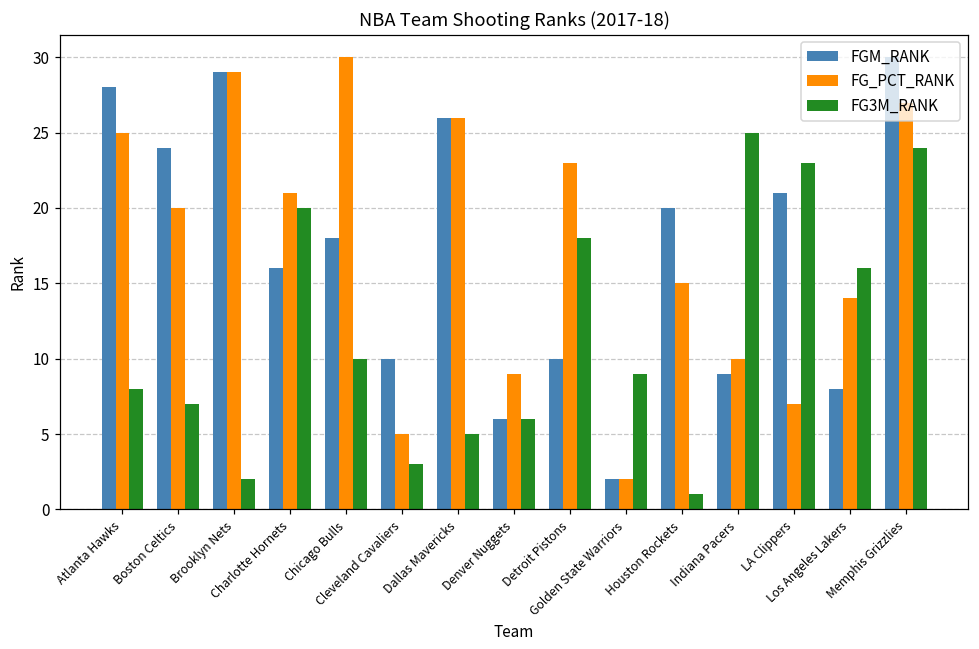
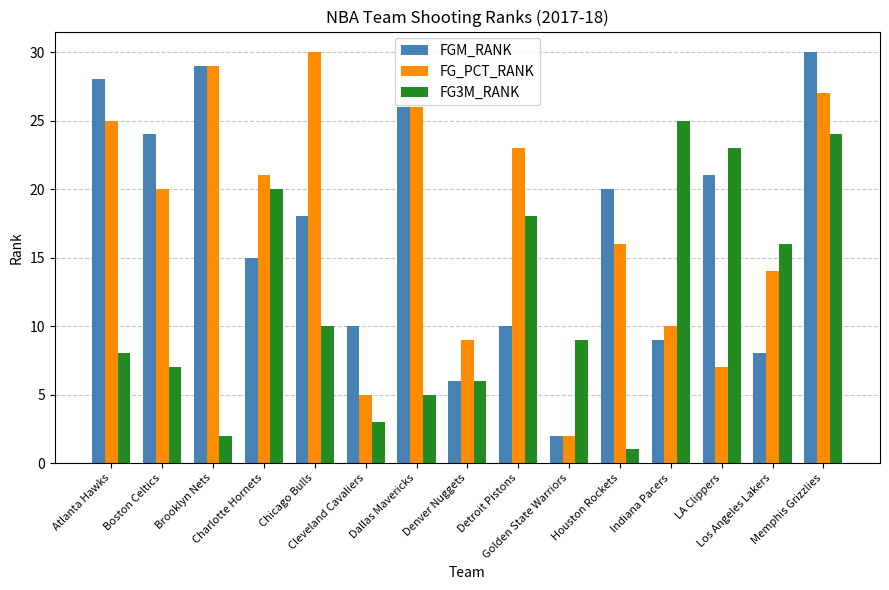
FGM_RANK, Charlotte Hornets: 16 -> 15
FG_PCT_RANK, Houston Rockets: 15 -> 16
